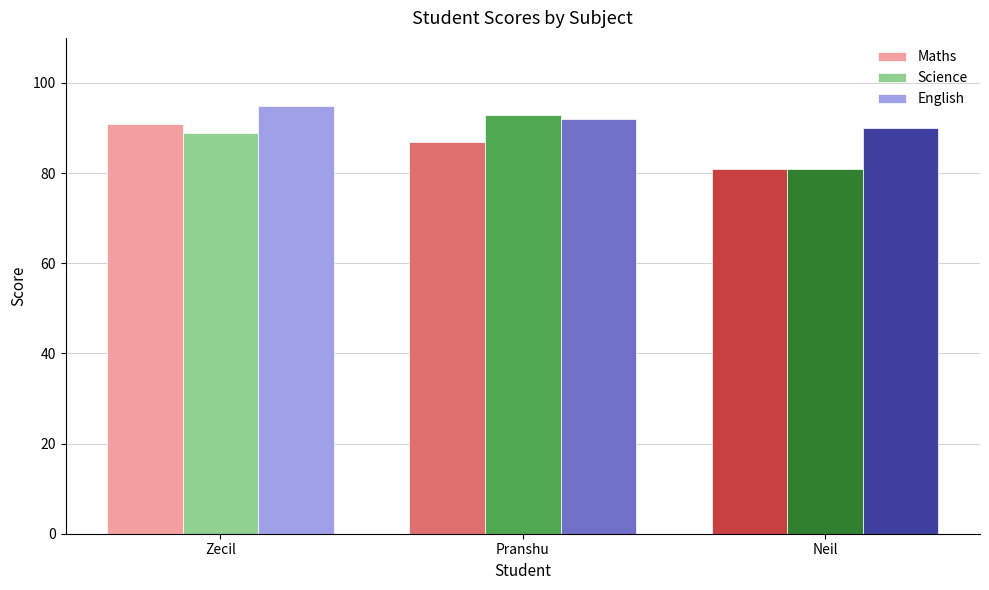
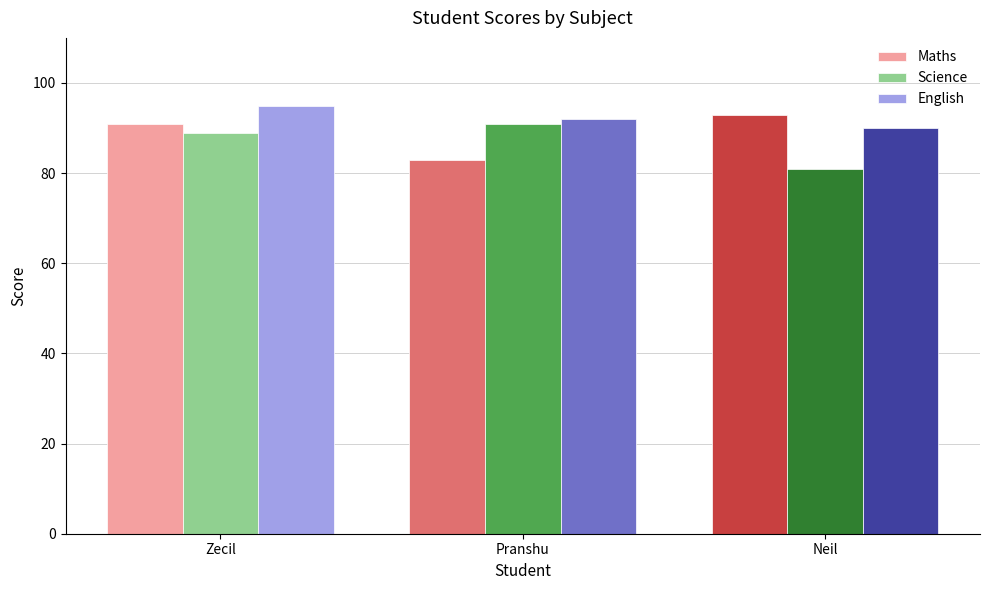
Maths, Pranshu: 87 -> 83
Science, Pranshu: 93 -> 91
Maths, Neil: 81 -> 93
